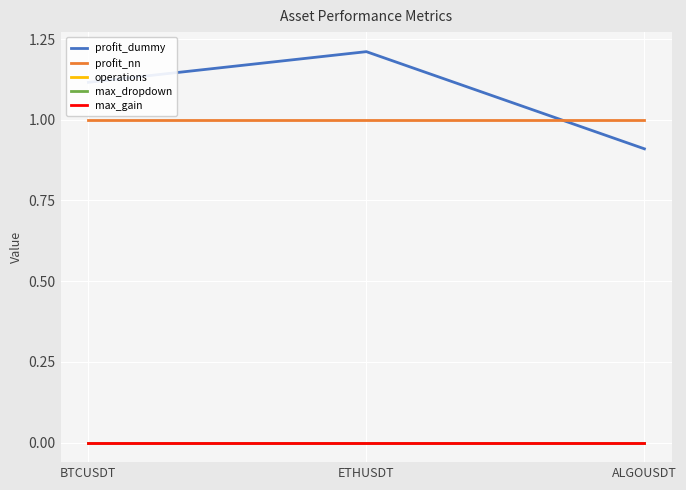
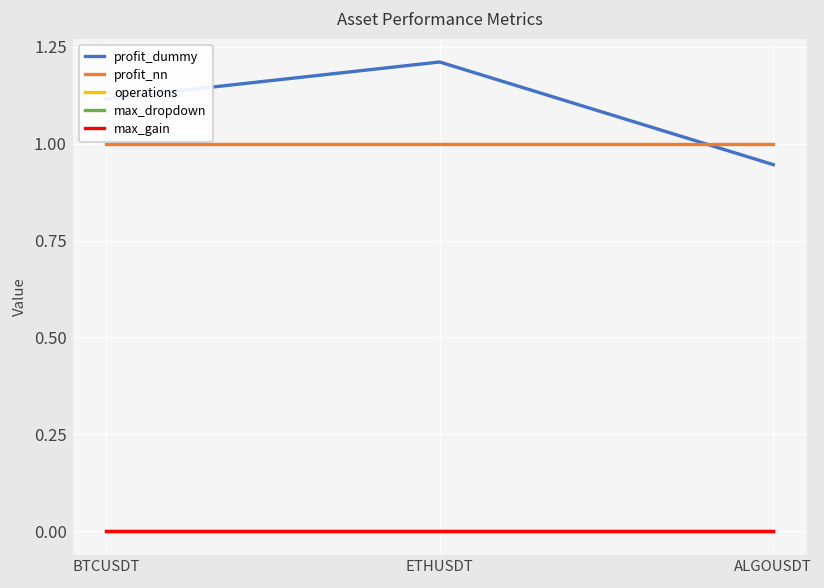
profit_dummy, ALGOUSDT: 0.91 -> 0.95
